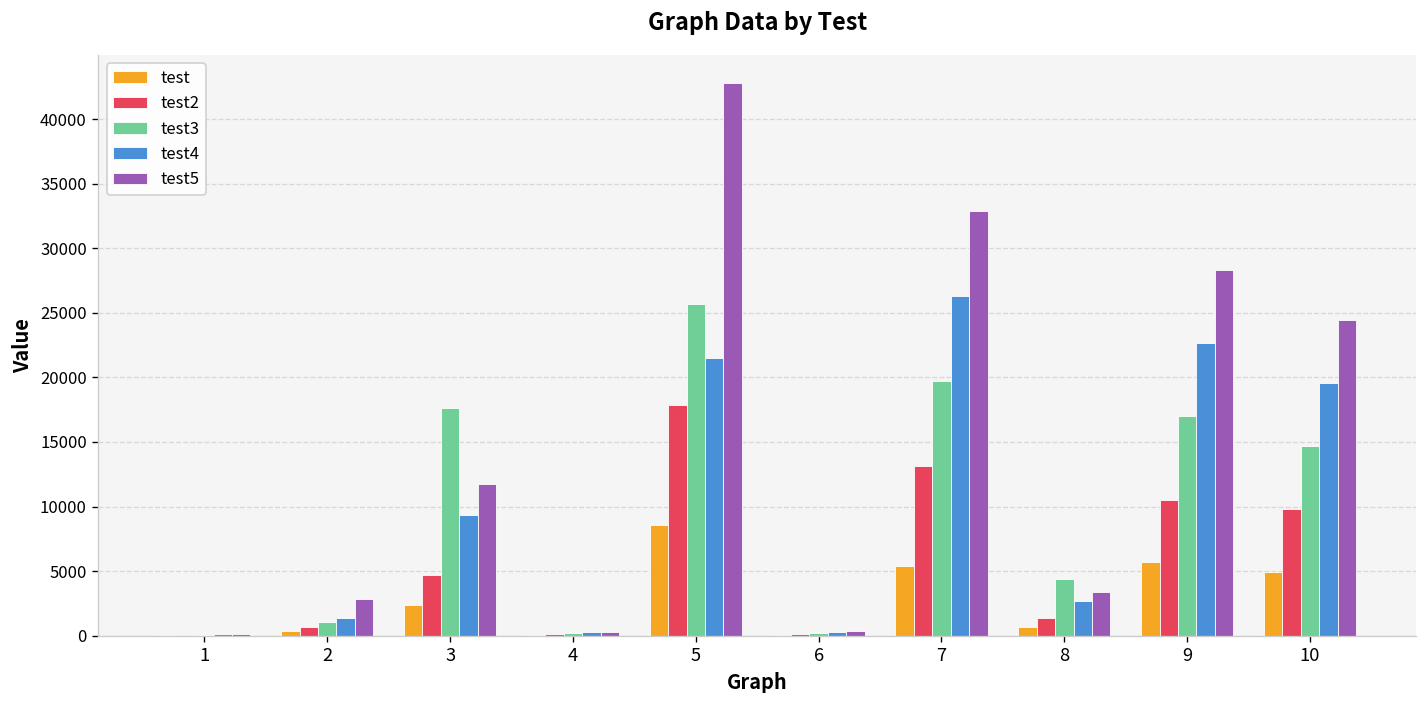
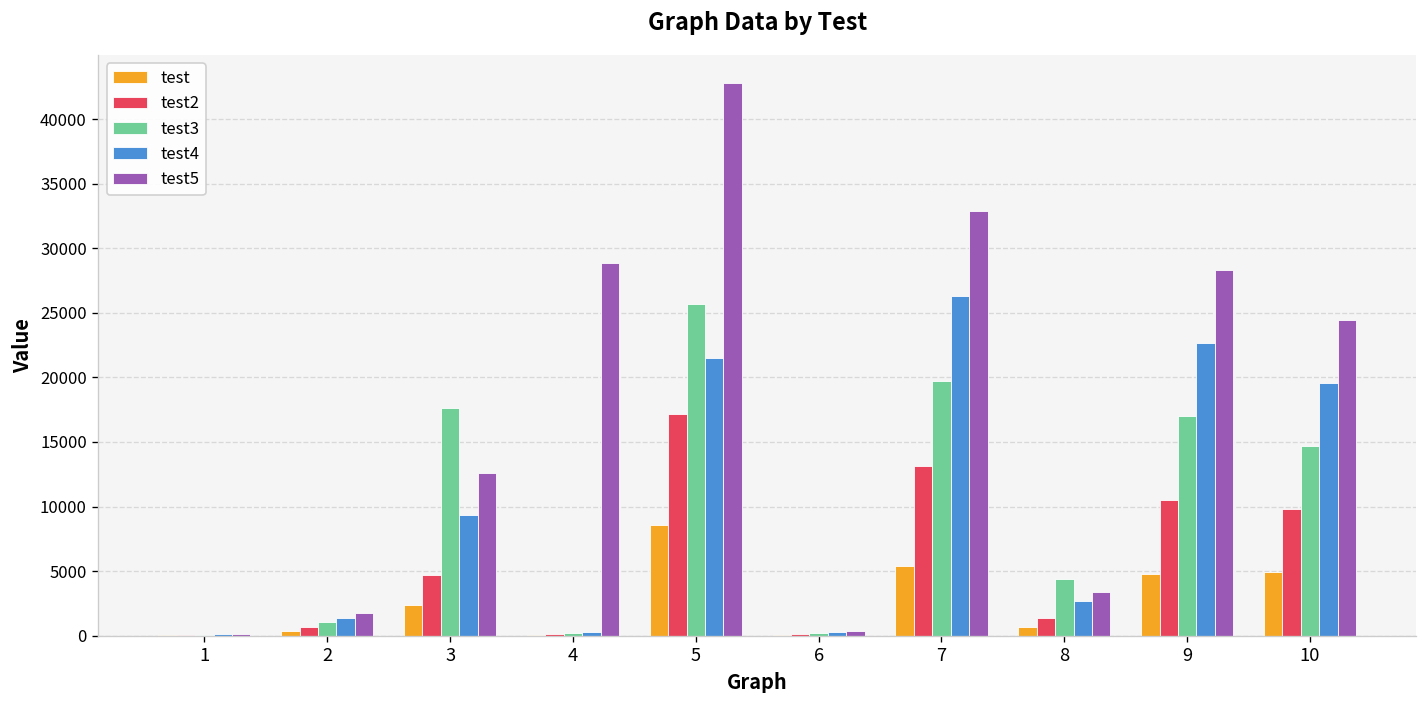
test5, 2: 2800 -> 1700
test5, 3: 11700 -> 12600
test5, 4: 300 -> 28900
test2, 5: 17900 -> 17100
test, 9: 5700 -> 4800
